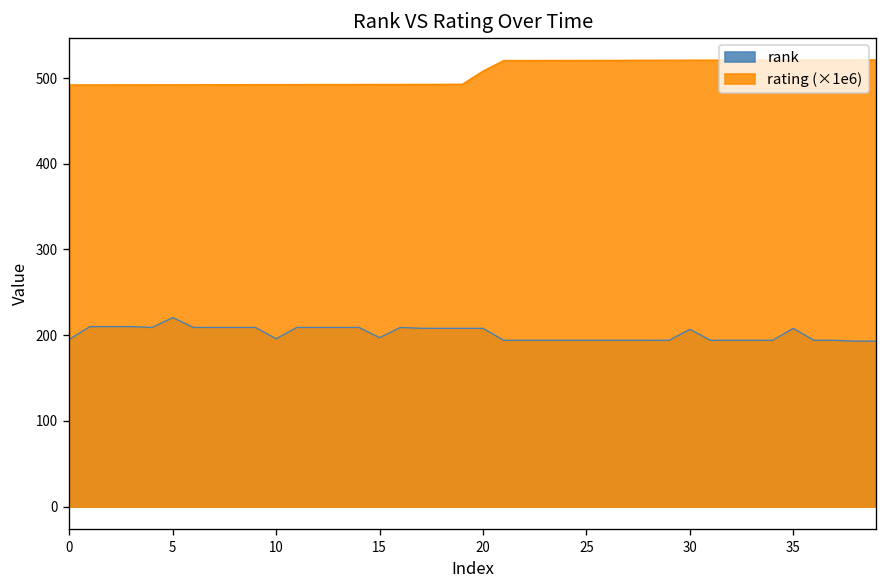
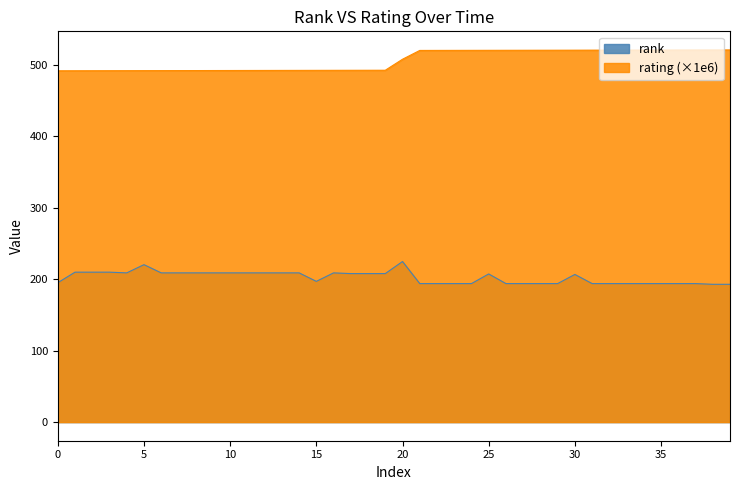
rank, 10: 200 -> 210
rank, 20: 210 -> 220
rank, 25: 190 -> 210
rank, 35: 210 -> 190
